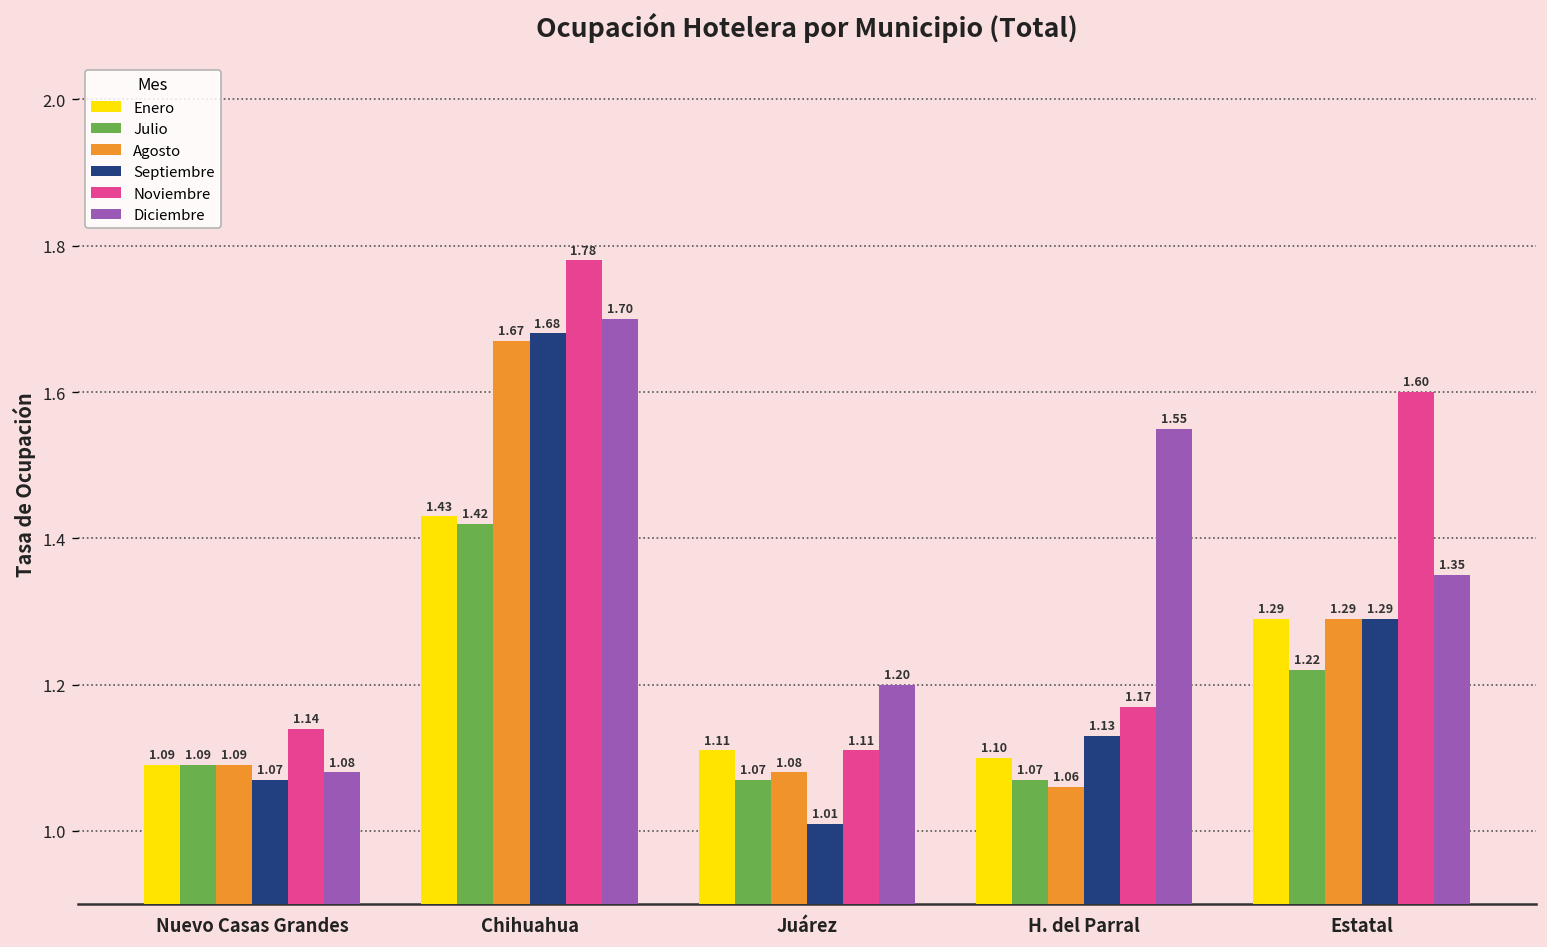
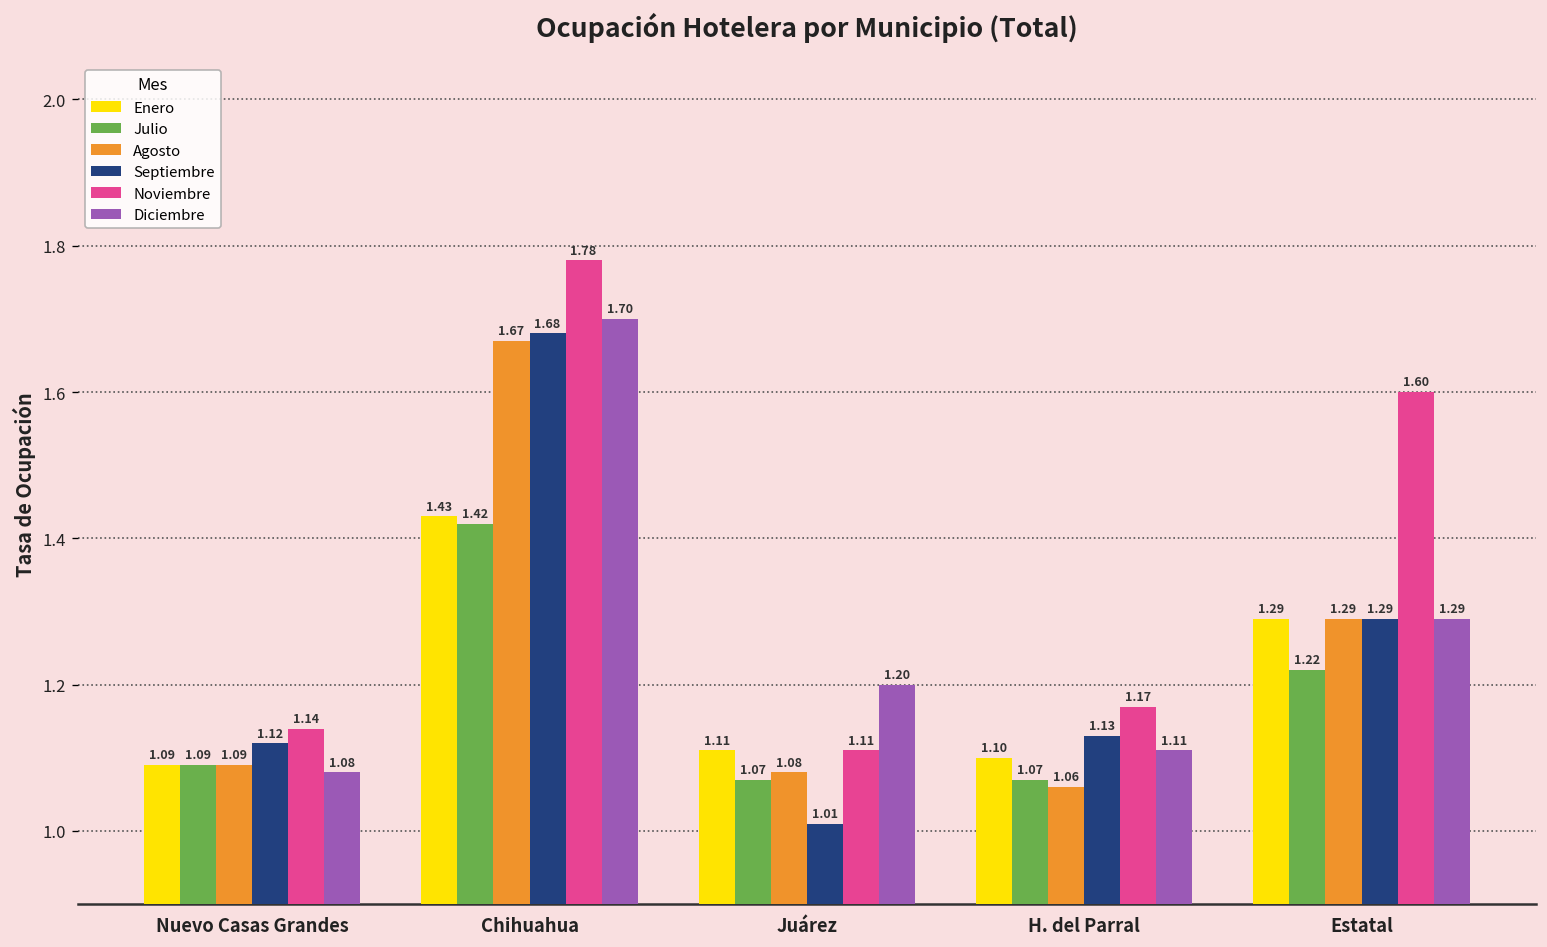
Septiembre, Nuevo Casas Grandes: 1.07 -> 1.12
Diciembre, H. del Parral: 1.55 -> 1.11
Diciembre, Estatal: 1.35 -> 1.29
